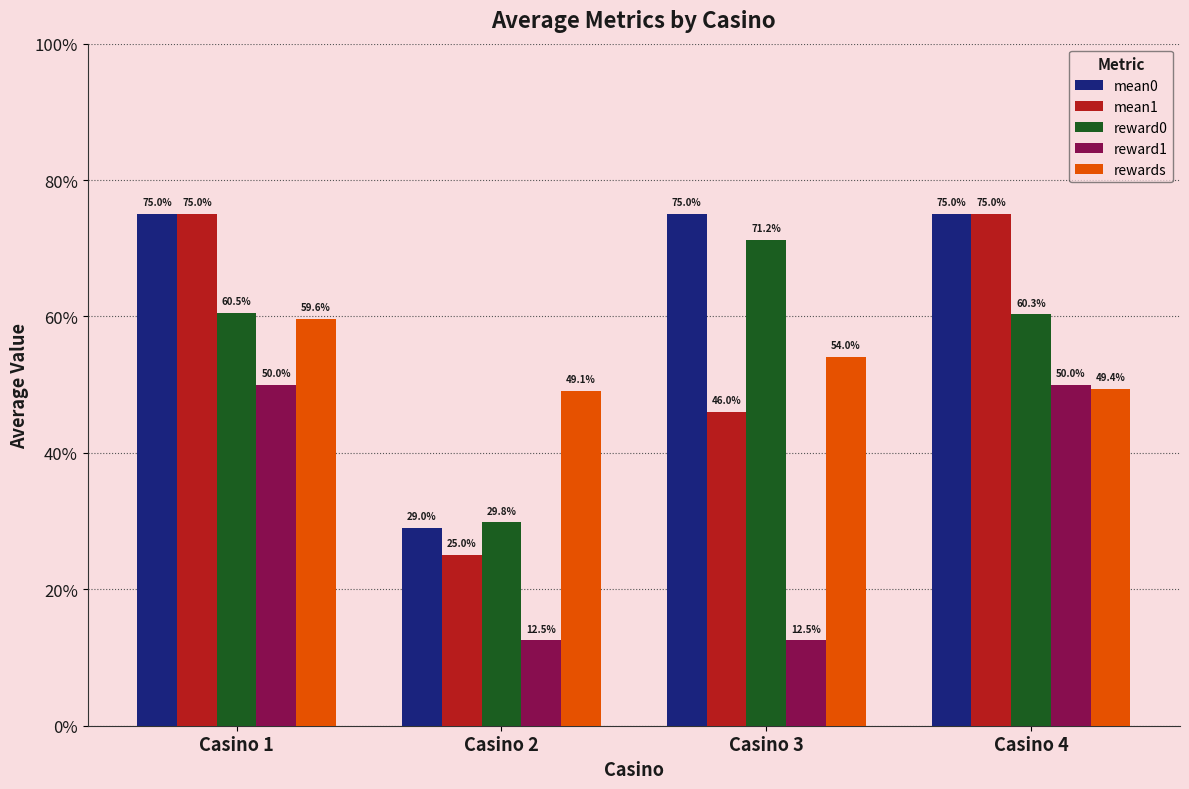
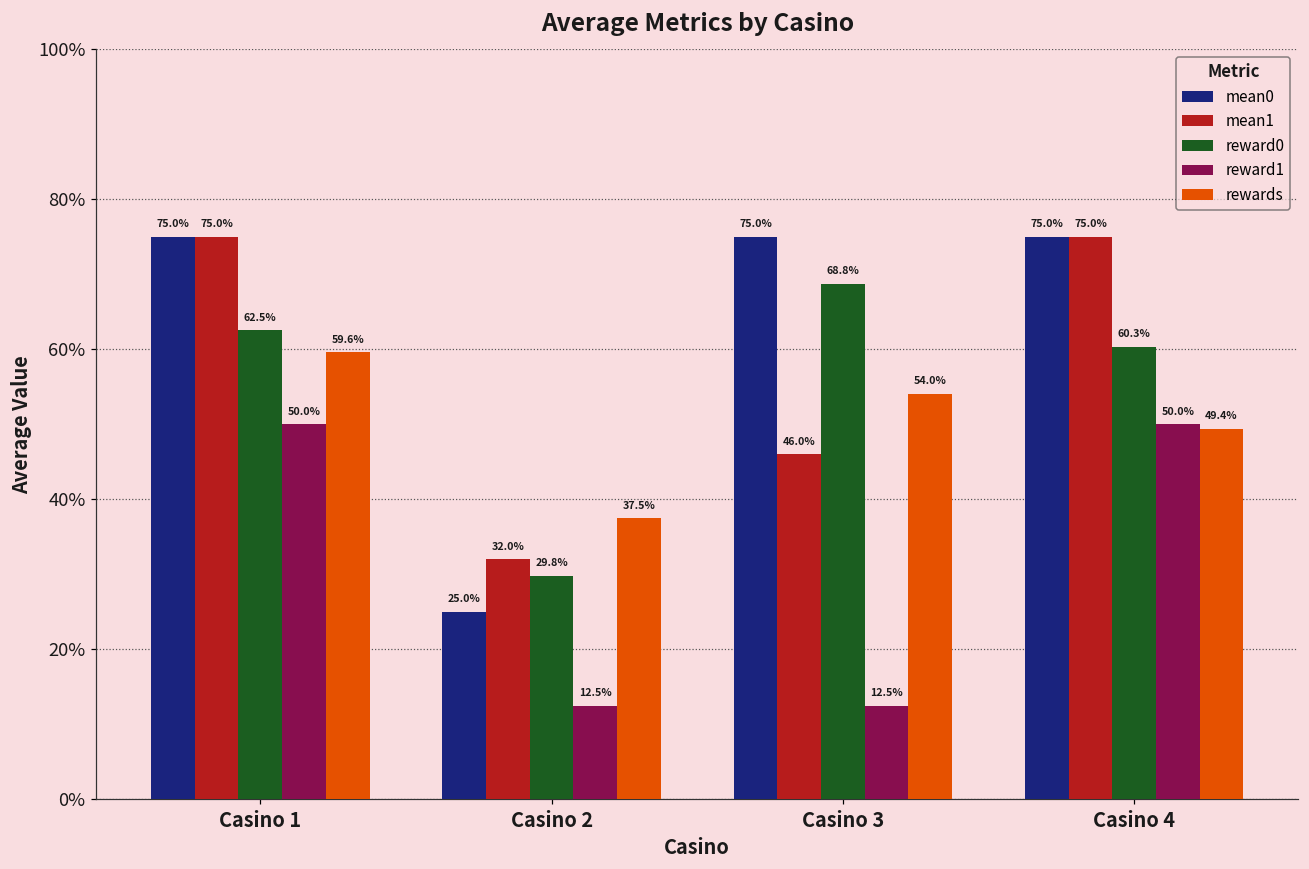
reward0, Casino 1: 60.5% -> 62.5%
mean0, Casino 2: 29.0% -> 25.0%
mean1, Casino 2: 25.0% -> 32.0%
rewards, Casino 2: 49.1% -> 37.5%
reward0, Casino 3: 71.2% -> 68.8%
